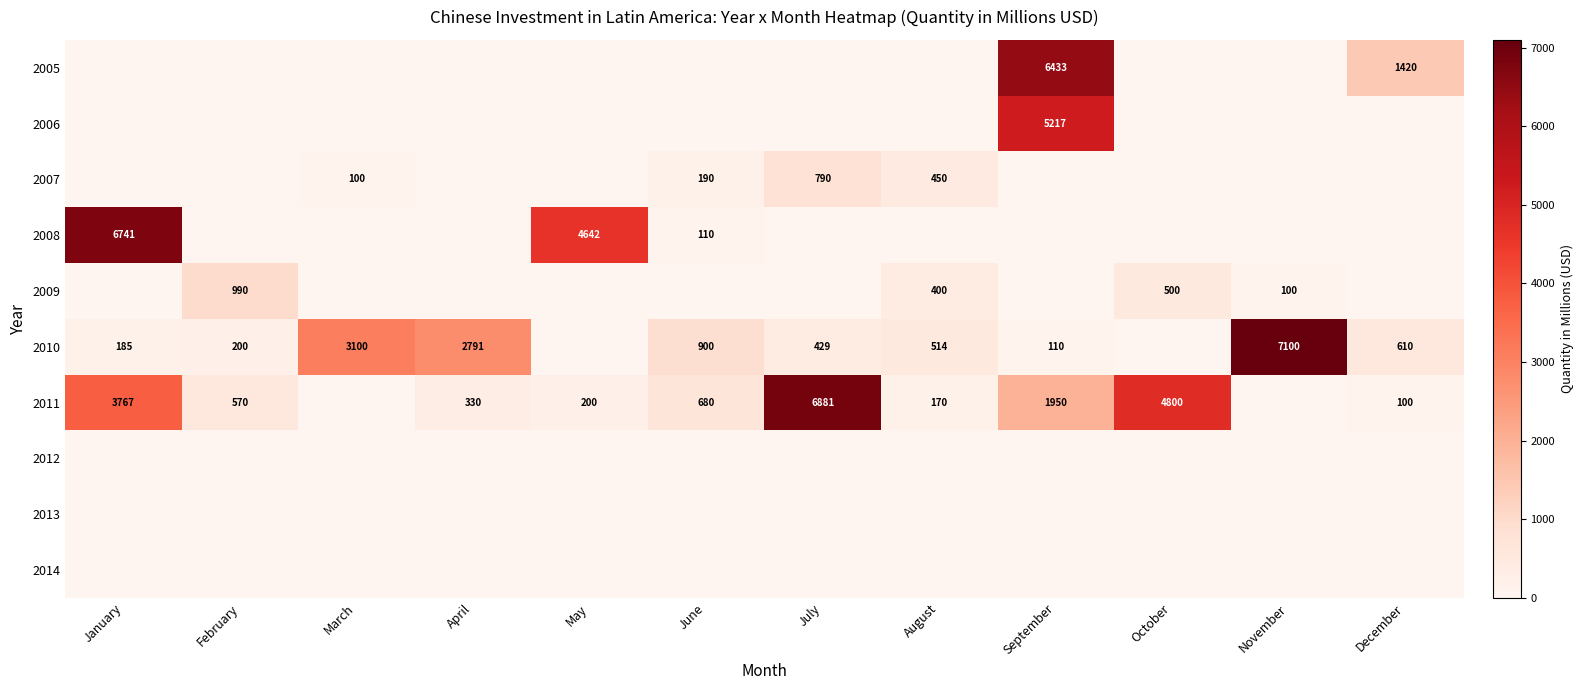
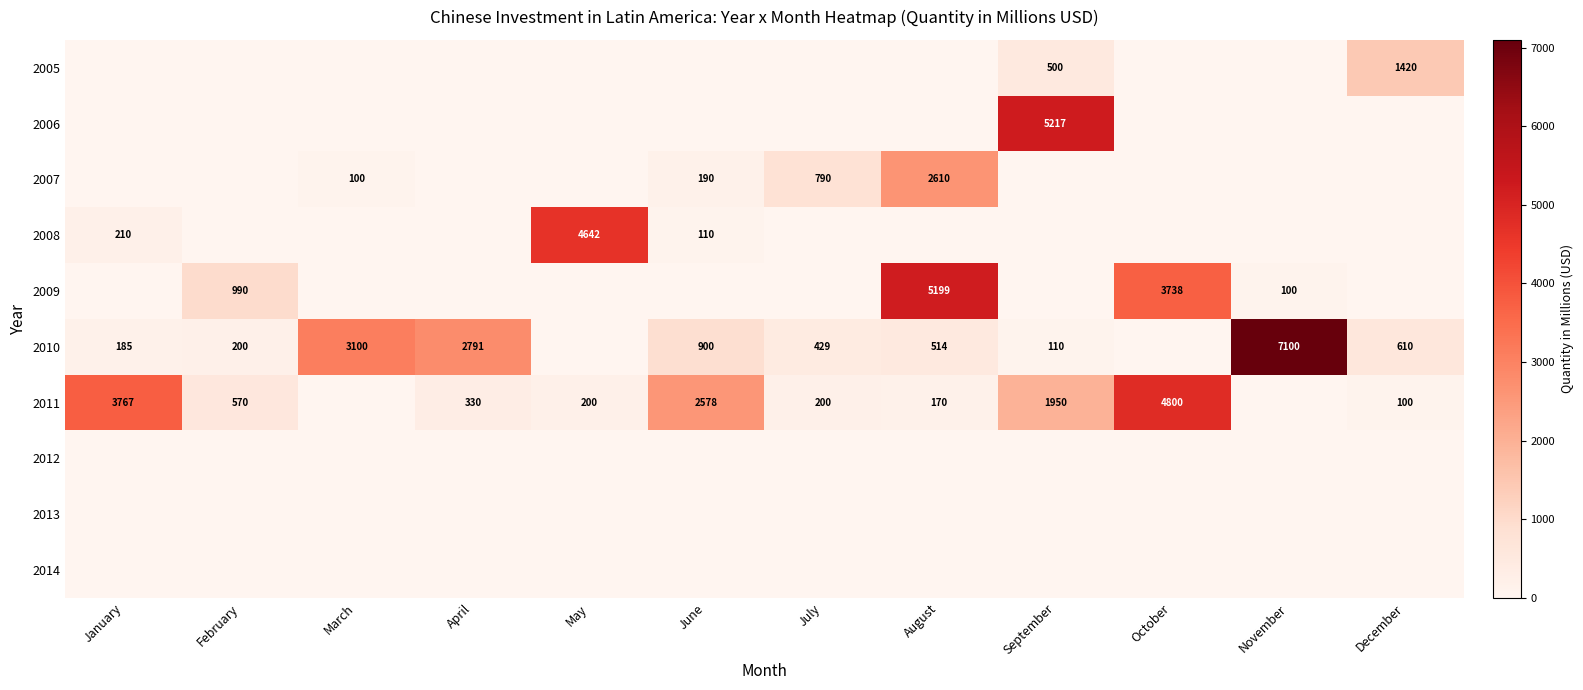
2005, September: 6433 -> 500
2007, August: 450 -> 2610
2008, January: 6741 -> 210
2009, August: 400 -> 5199
2009, October: 500 -> 3738
2011, June: 680 -> 2578
2011, July: 6881 -> 200
